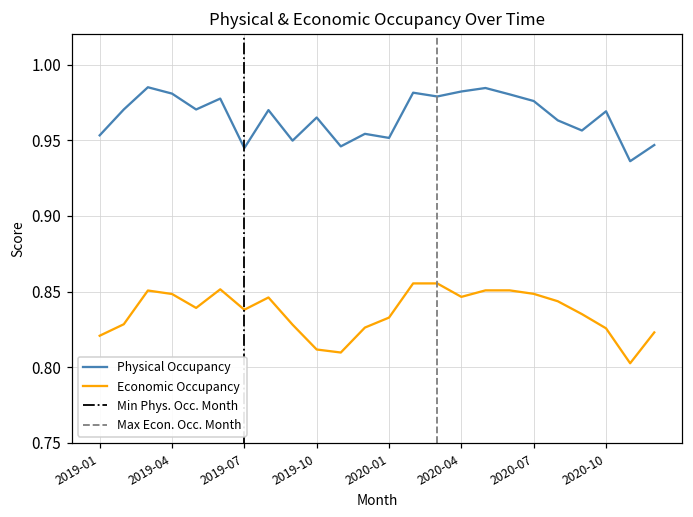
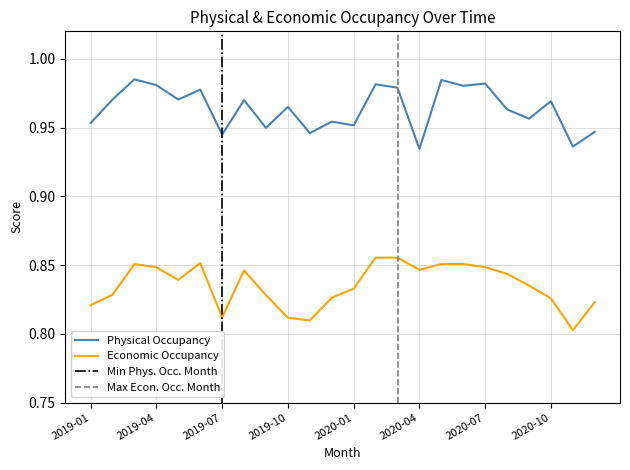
Economic Occupancy, 2019-07: 0.838 -> 0.812
Physical Occupancy, 2020-04: 0.982 -> 0.935
Physical Occupancy, 2020-07: 0.976 -> 0.982
